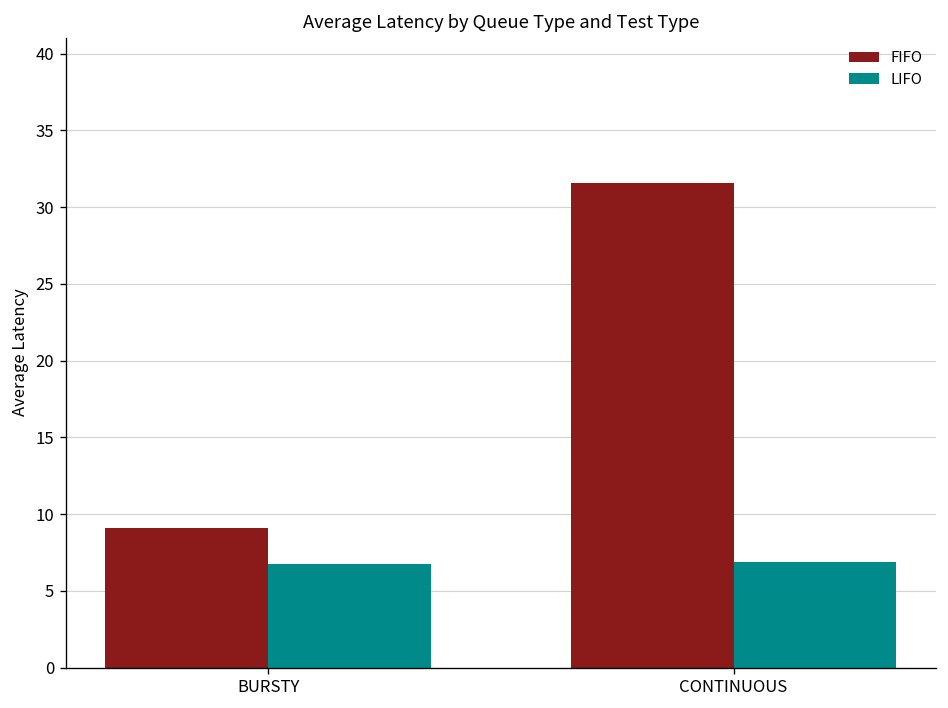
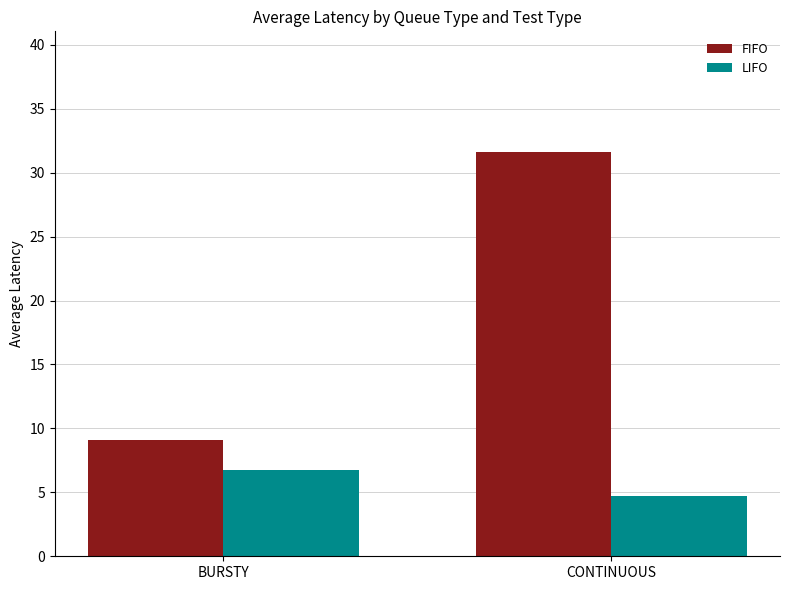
LIFO, CONTINUOUS: 6.9 -> 4.7
